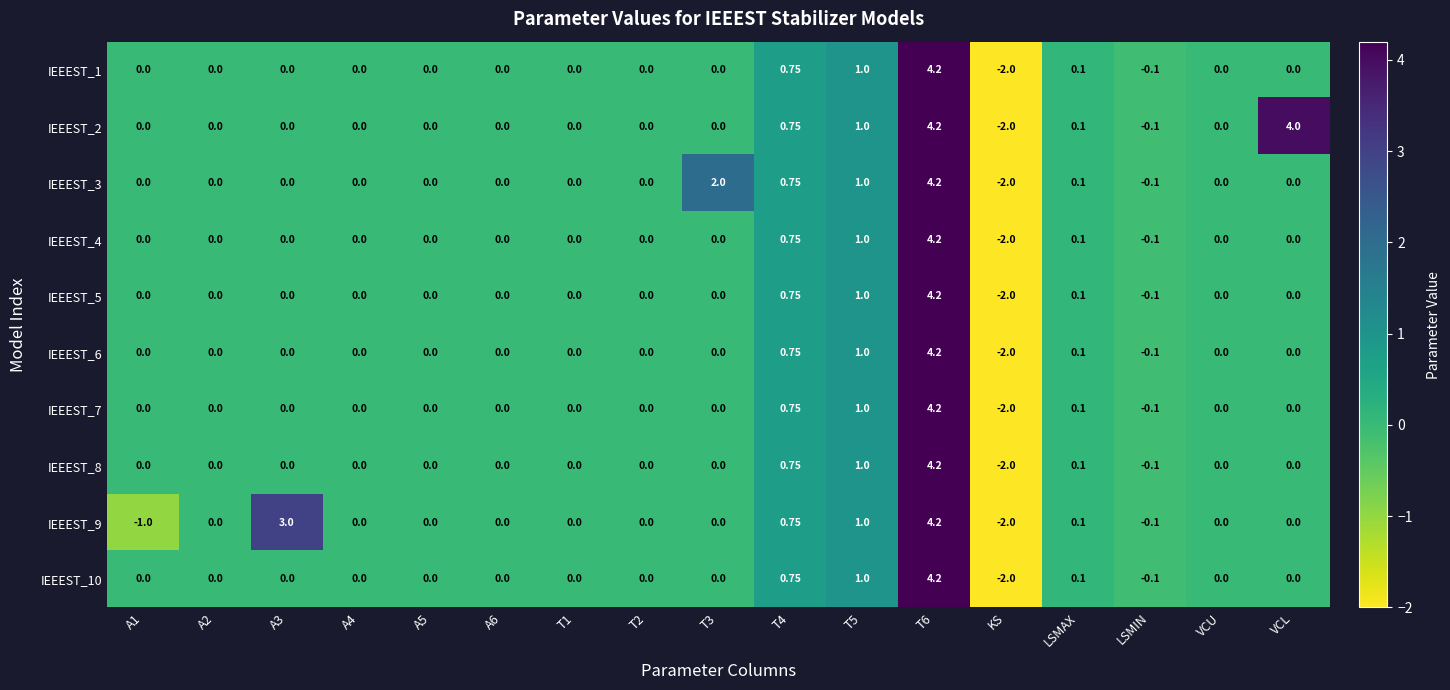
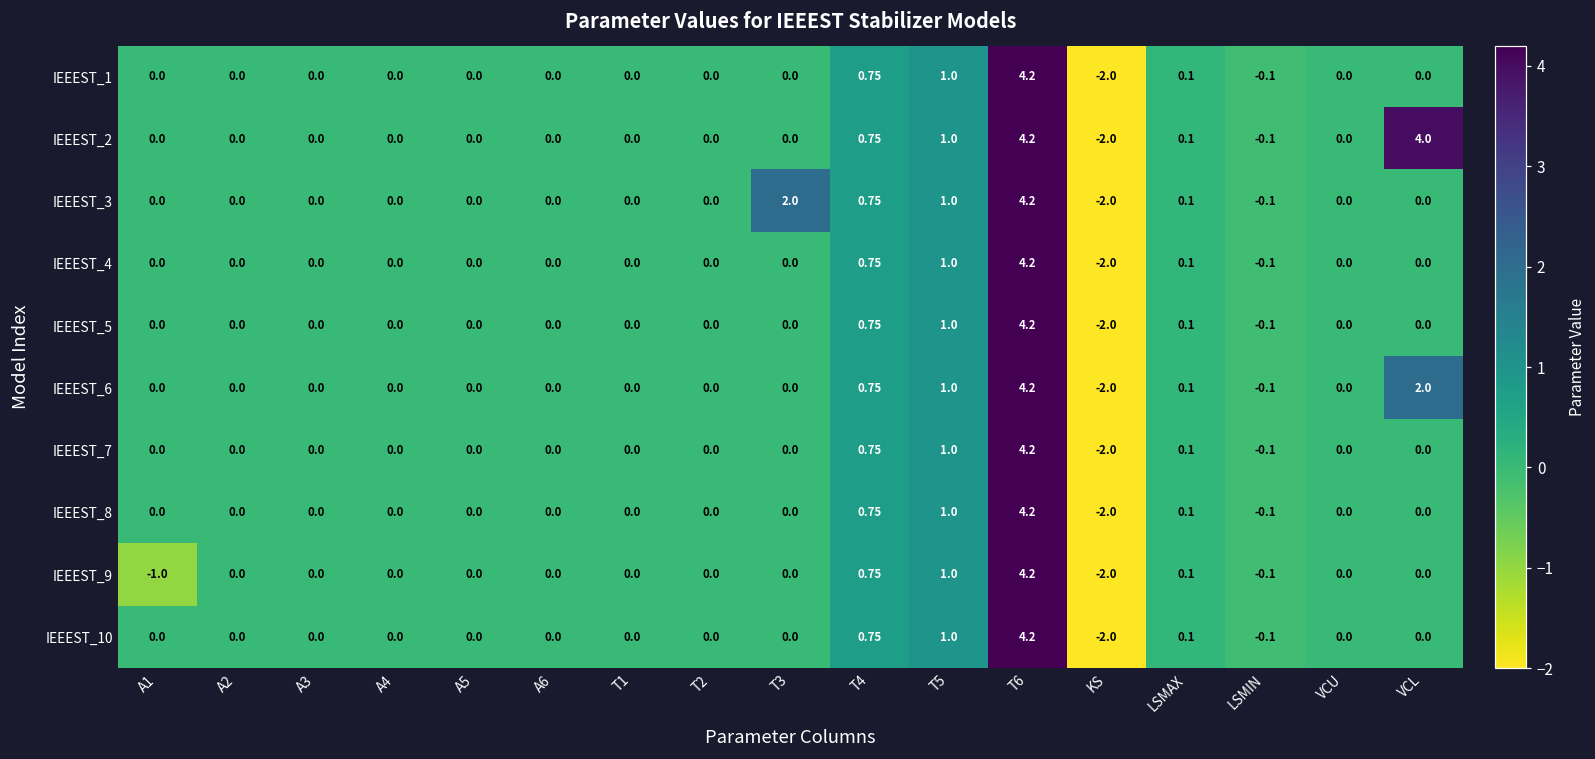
IEEEST_6, VCL: 0.0 -> 2.0
IEEEST_9, A3: 3.0 -> 0.0
